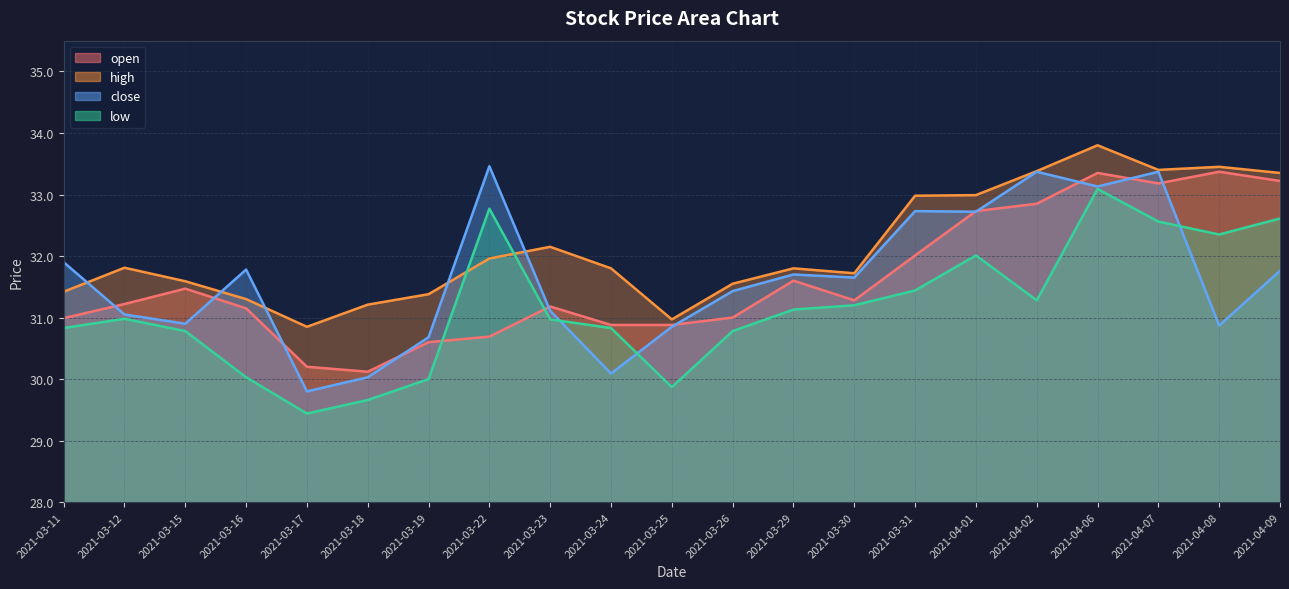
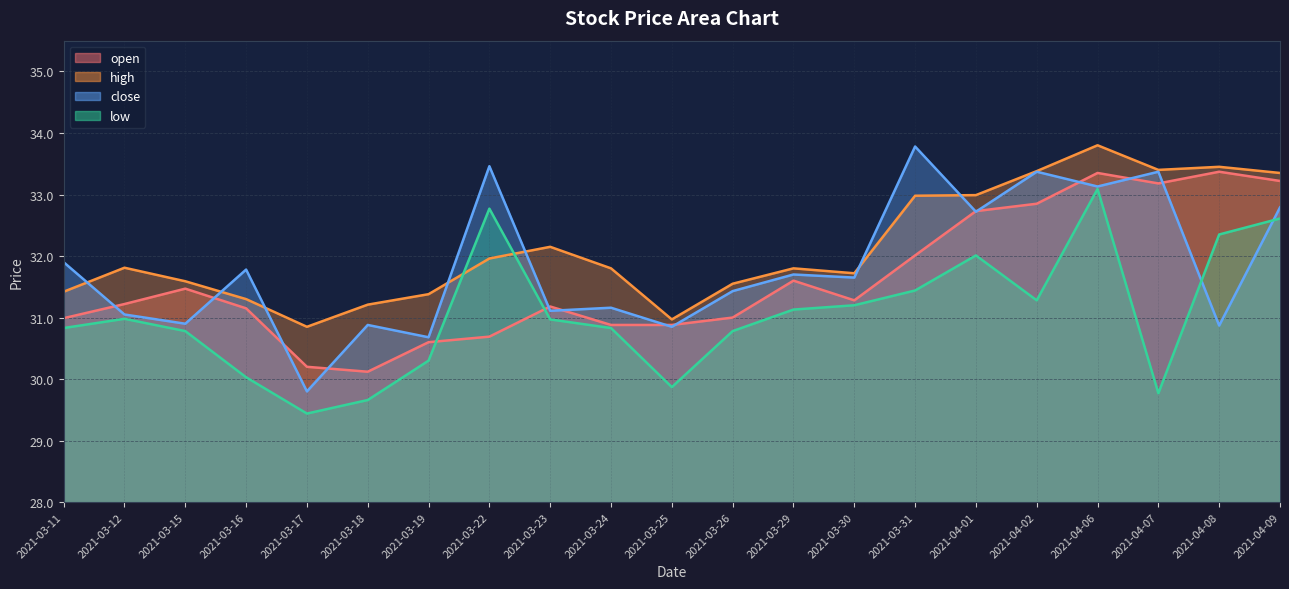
close, 2021-03-18: 30.0 -> 30.9
low, 2021-03-19: 30.0 -> 30.3
close, 2021-03-24: 30.1 -> 31.2
close, 2021-03-31: 32.7 -> 33.8
low, 2021-04-07: 32.6 -> 29.8
close, 2021-04-09: 31.8 -> 32.8
